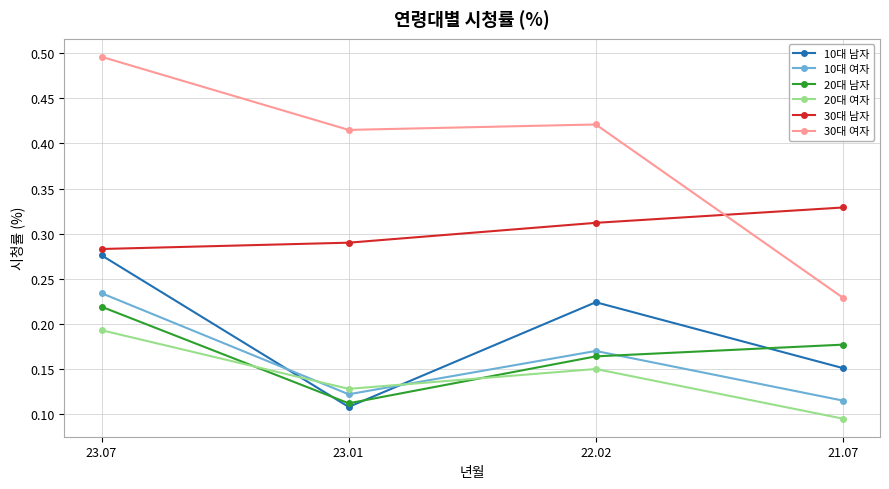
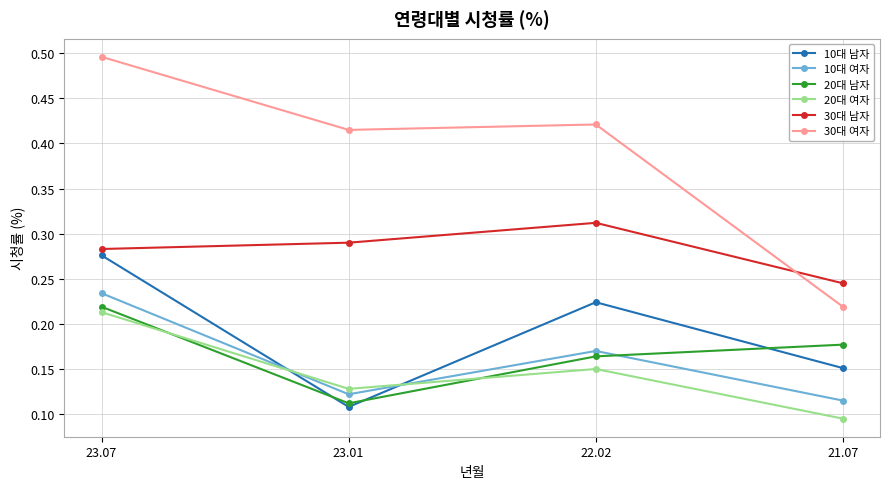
20대 여자, 23.07: 0.19 -> 0.21
30대 남자, 21.07: 0.33 -> 0.25
30대 여자, 21.07: 0.23 -> 0.22
